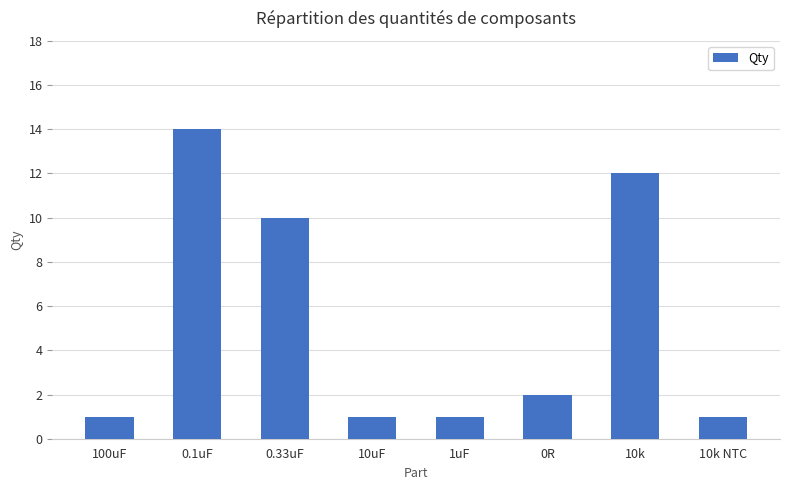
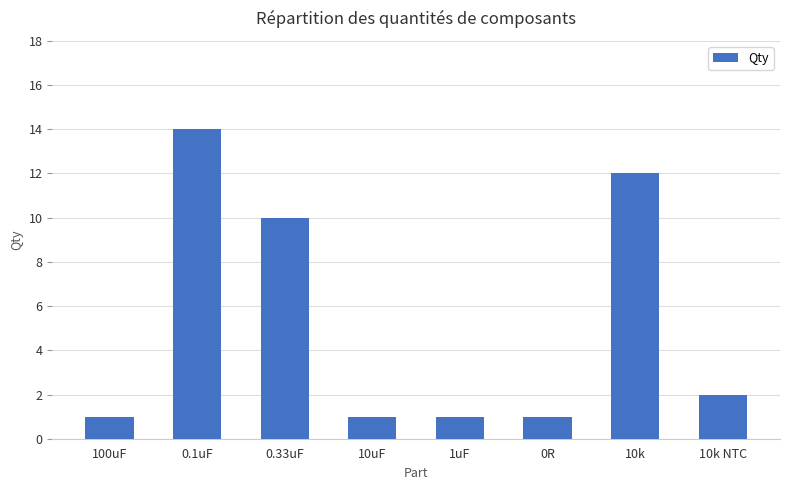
0R: 2 -> 1
10k NTC: 1 -> 2
